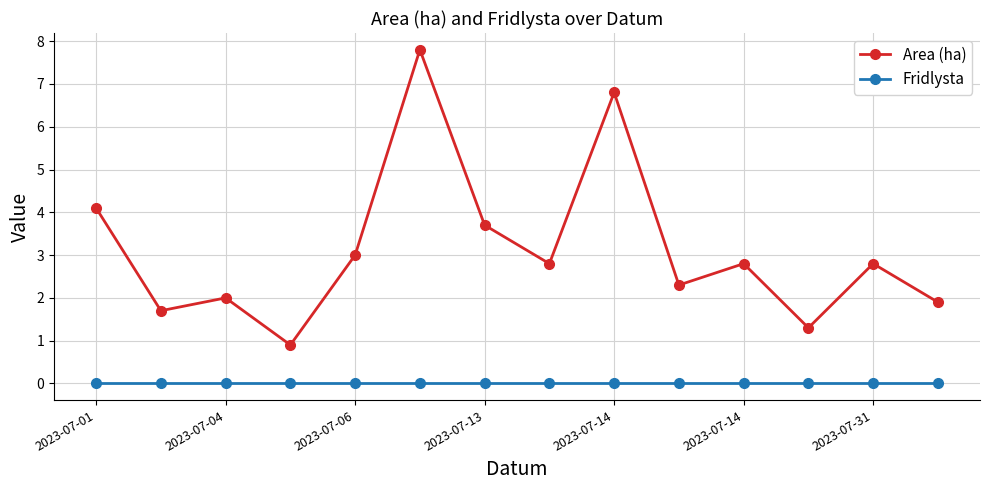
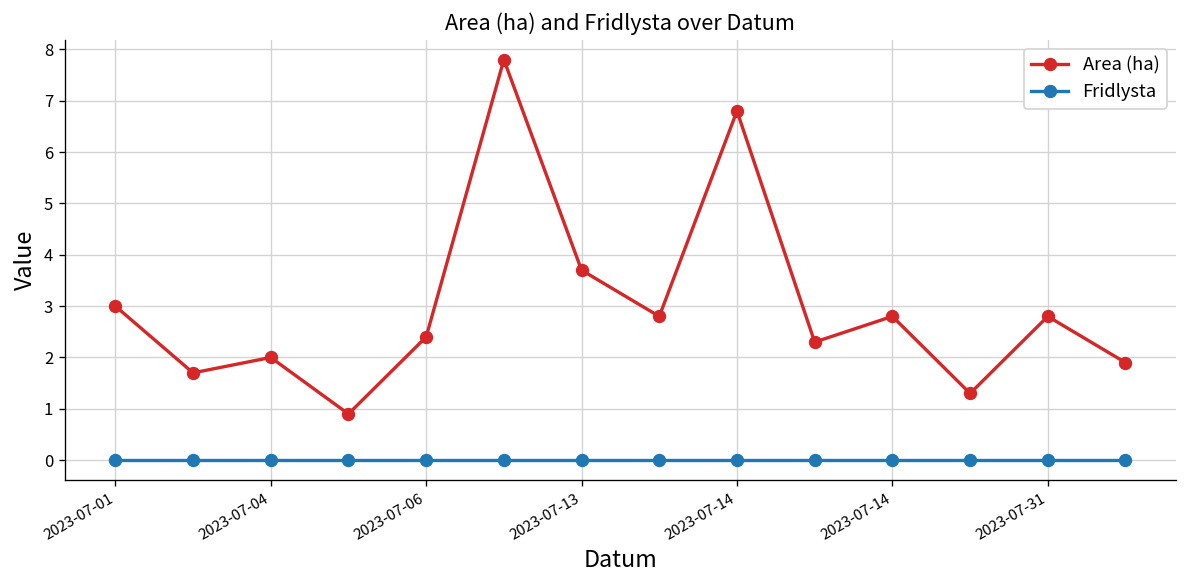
Area (ha), 2023-07-01: 4.1 -> 3.0
Area (ha), 2023-07-06: 3.0 -> 2.4
